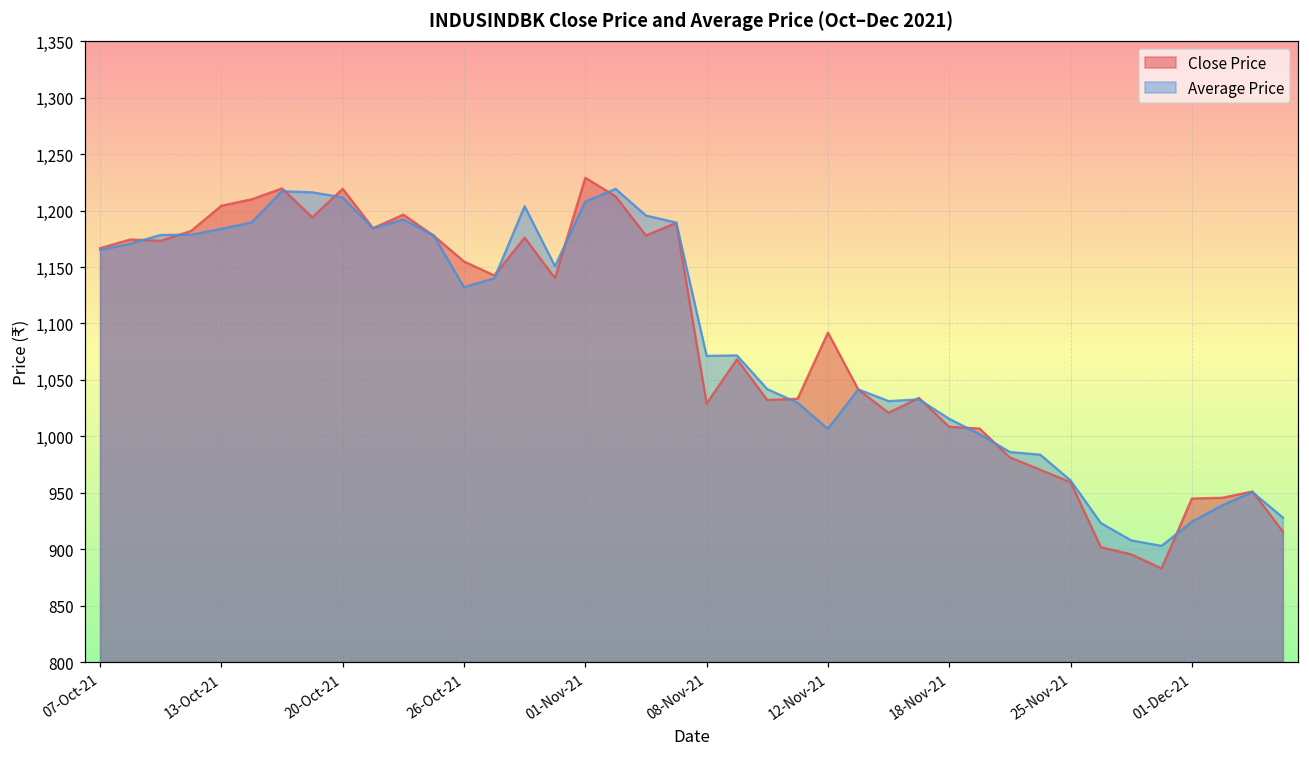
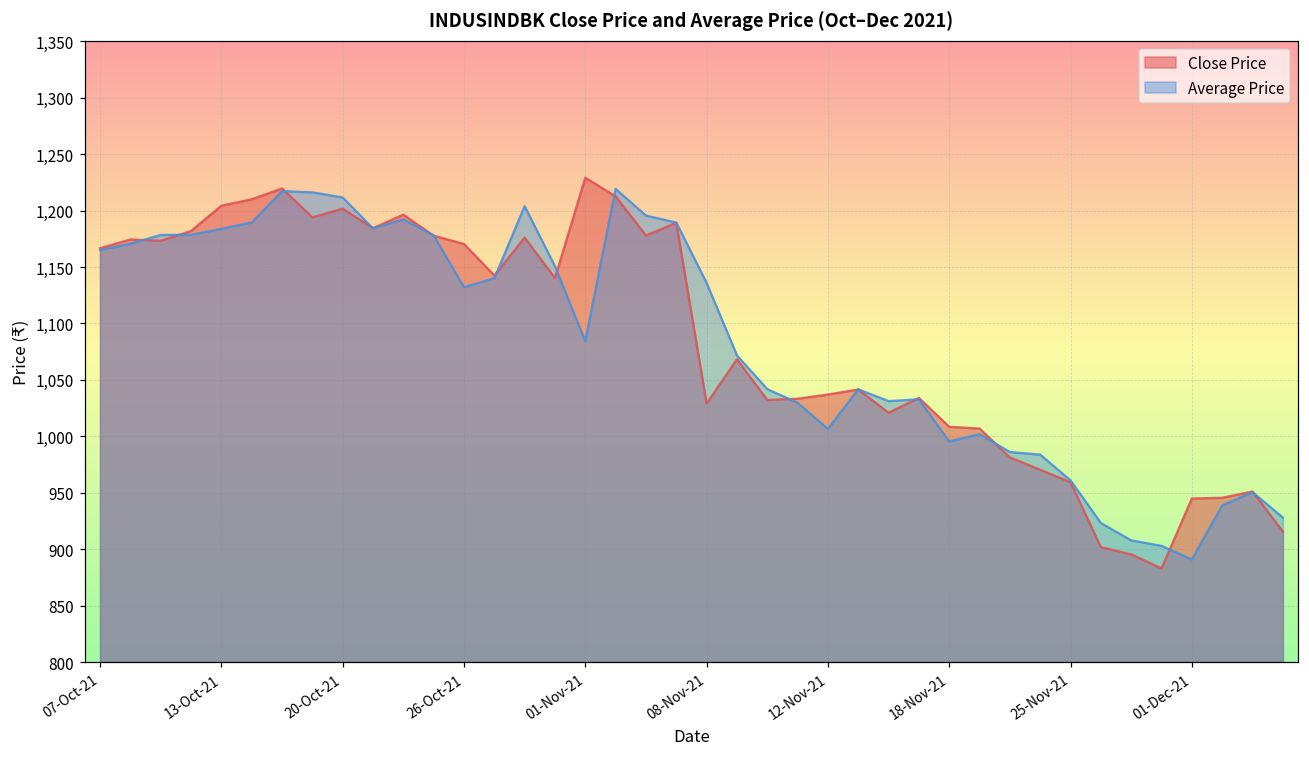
Close Price, 20-Oct-21: 1,219 -> 1,202
Close Price, 26-Oct-21: 1,155 -> 1,170
Average Price, 01-Nov-21: 1,208 -> 1,084
Average Price, 08-Nov-21: 1,071 -> 1,136
Close Price, 12-Nov-21: 1,092 -> 1,037
Average Price, 18-Nov-21: 1,015 -> 995
Average Price, 01-Dec-21: 924 -> 891
